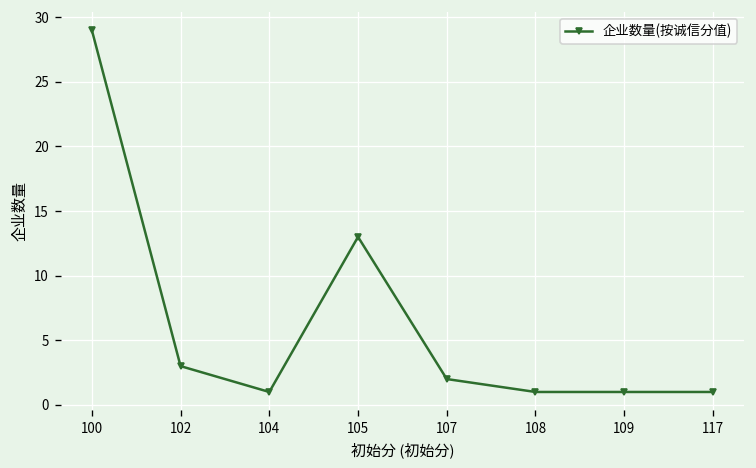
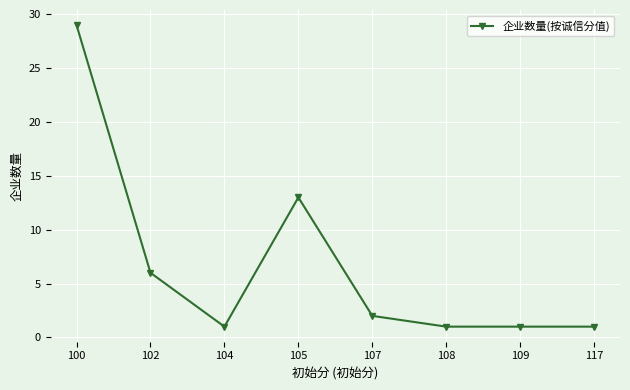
102: 3 -> 6
